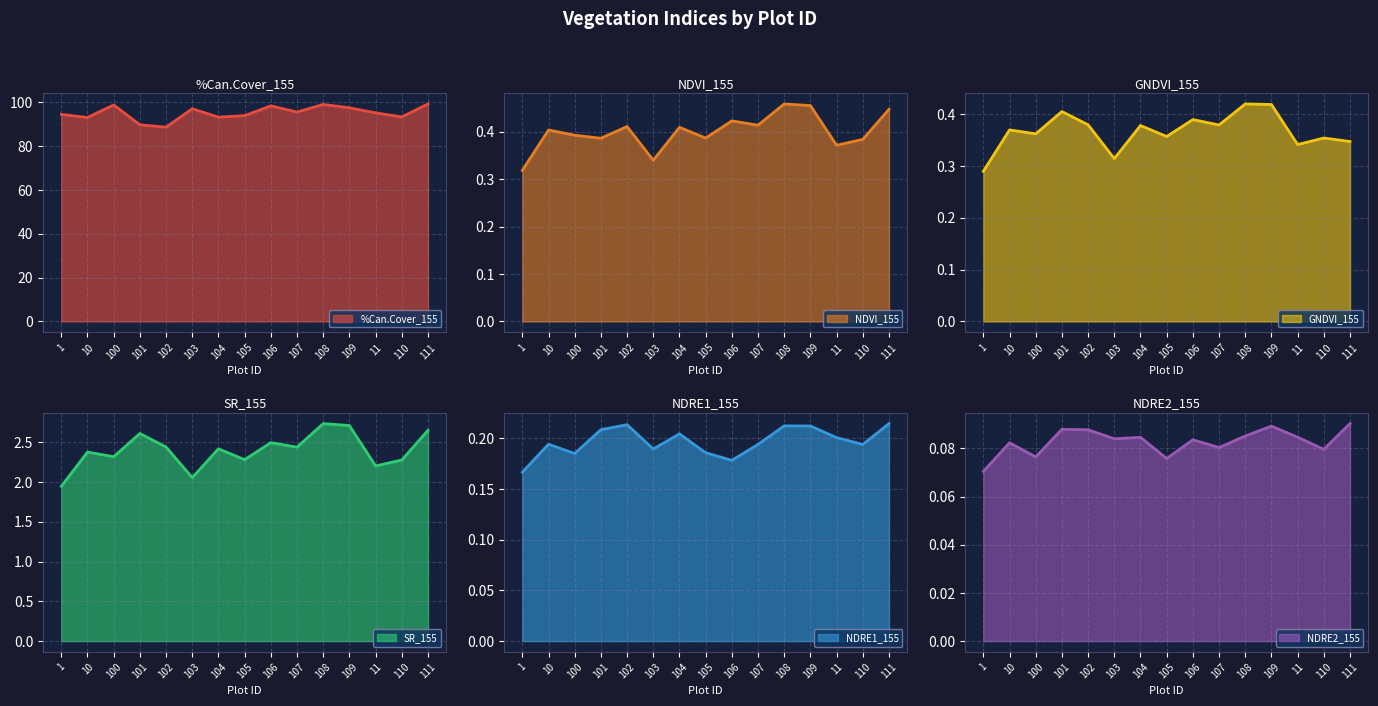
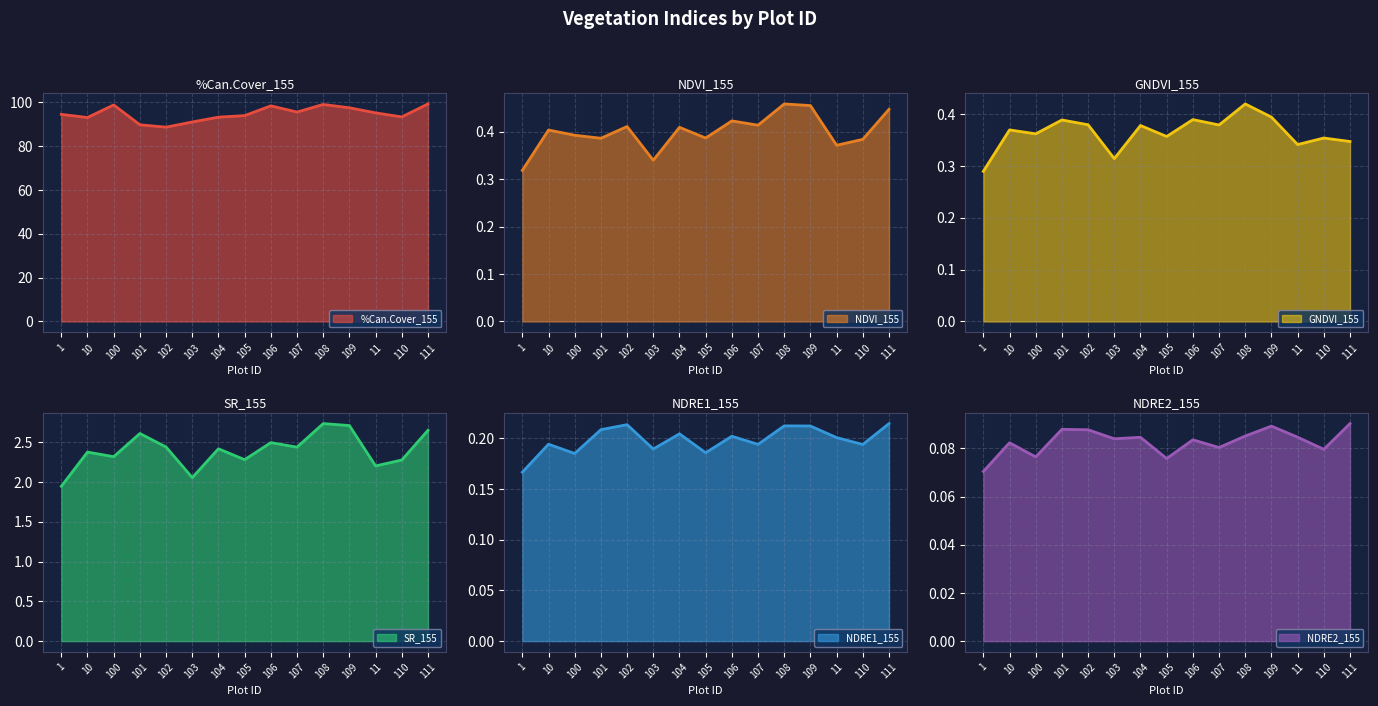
%Can.Cover_155, 103: 97 -> 91
GNDVI_155, 101: 0.41 -> 0.39
GNDVI_155, 109: 0.42 -> 0.39
NDRE1_155, 106: 0.178 -> 0.202
